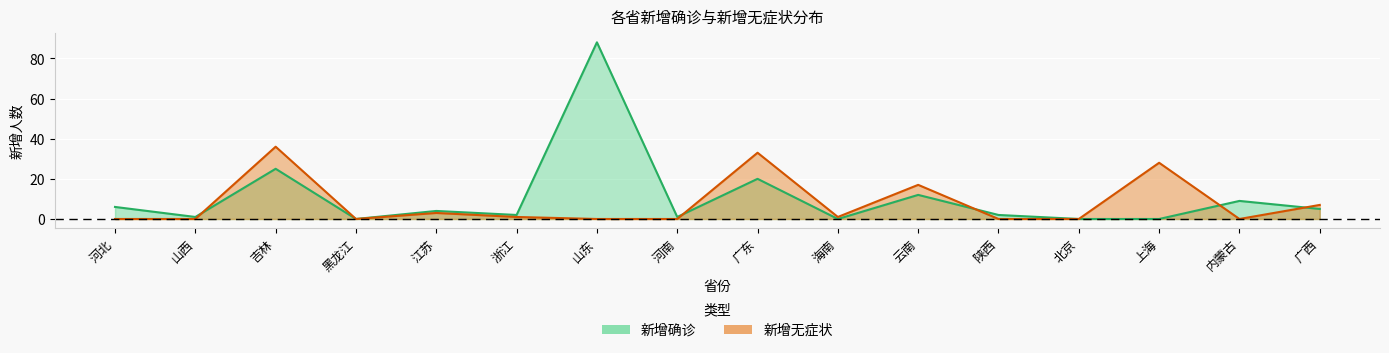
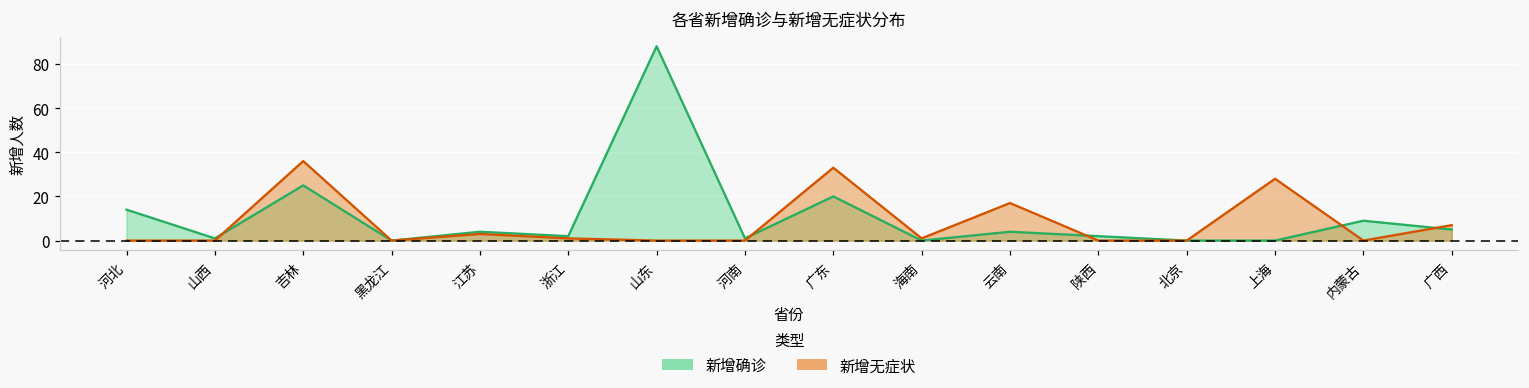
新增确诊, 河北: 6 -> 14
新增确诊, 云南: 12 -> 4
